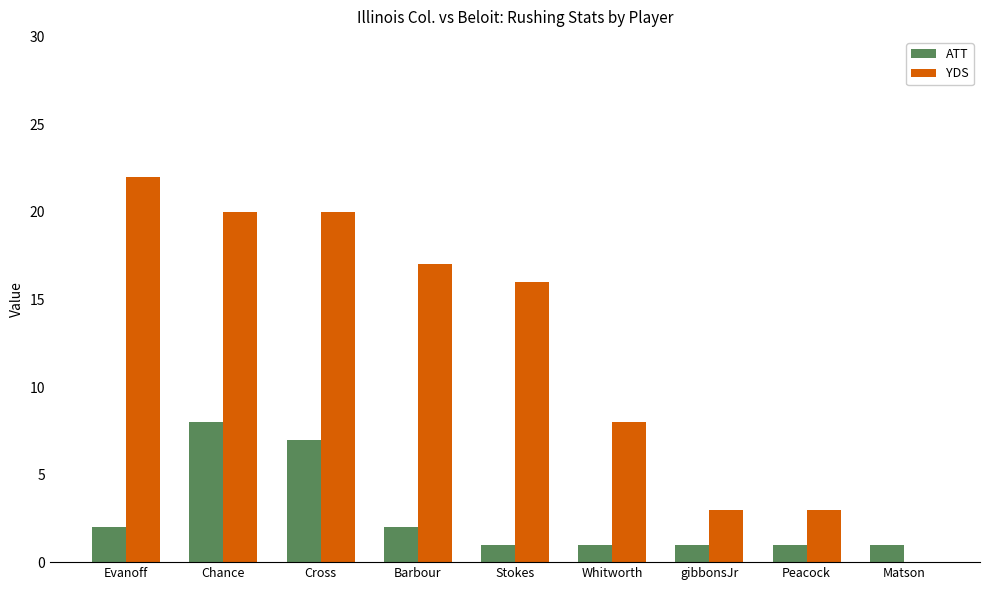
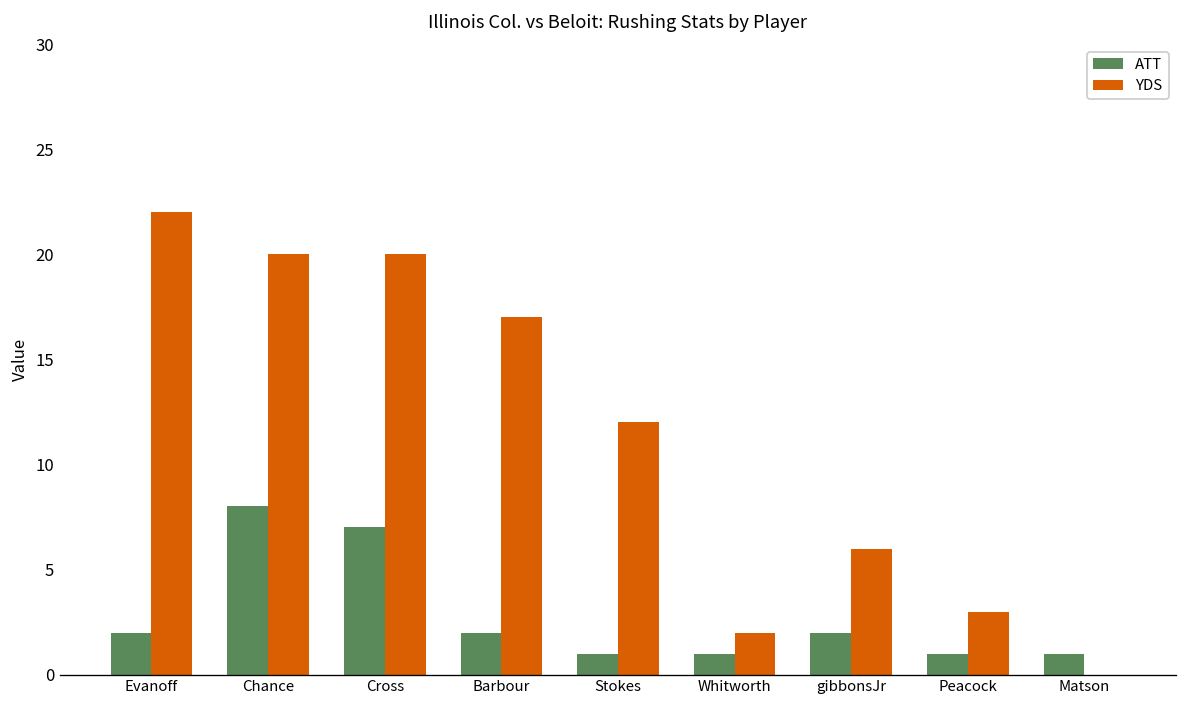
YDS, Stokes: 16 -> 12
YDS, Whitworth: 8 -> 2
ATT, gibbonsJr: 1 -> 2
YDS, gibbonsJr: 3 -> 6
